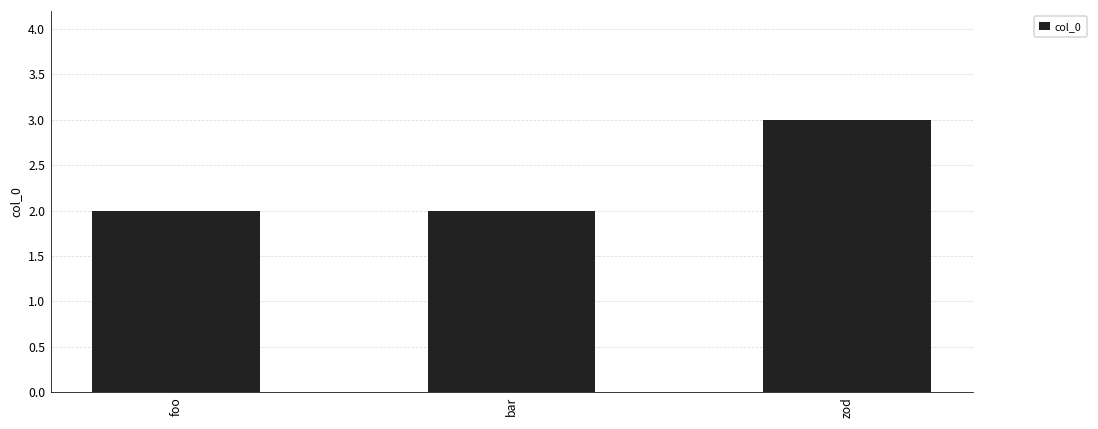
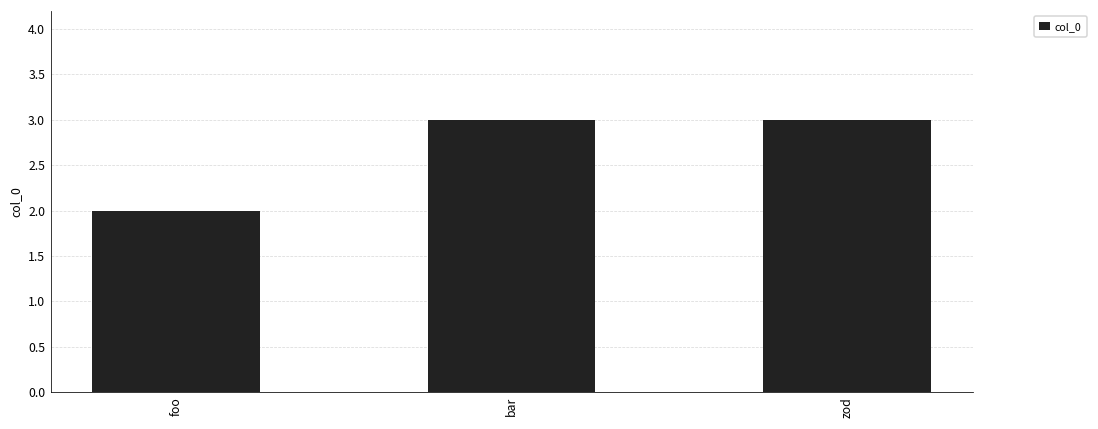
bar: 2 -> 3
